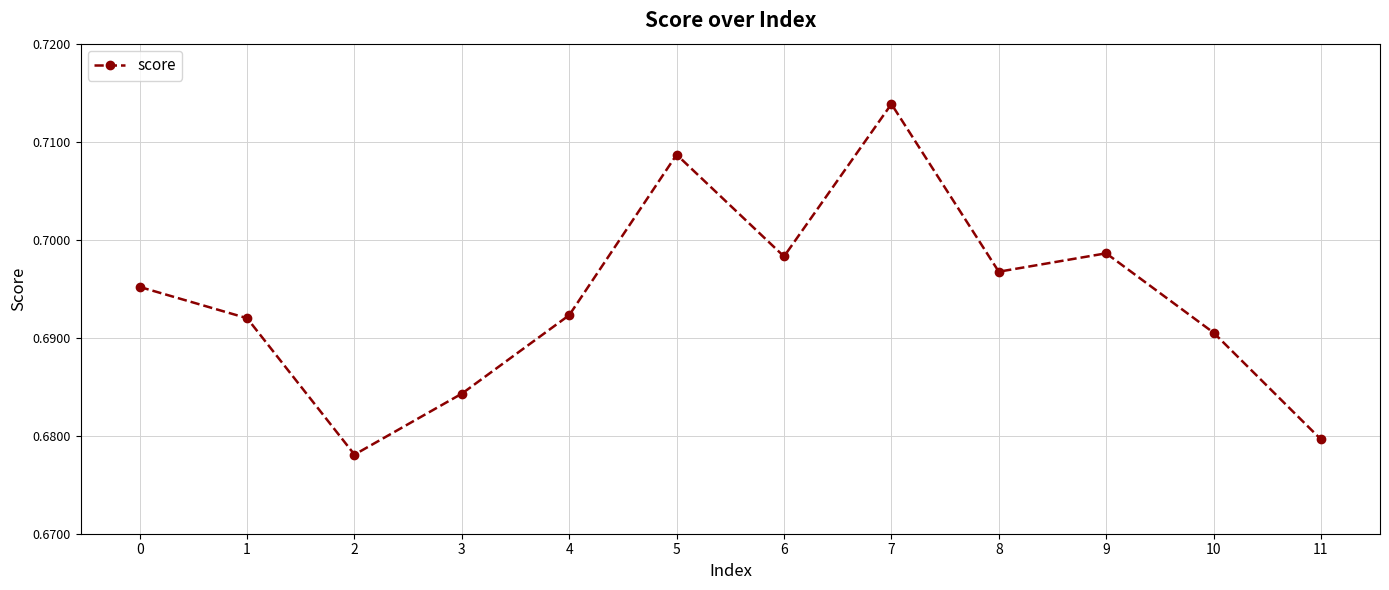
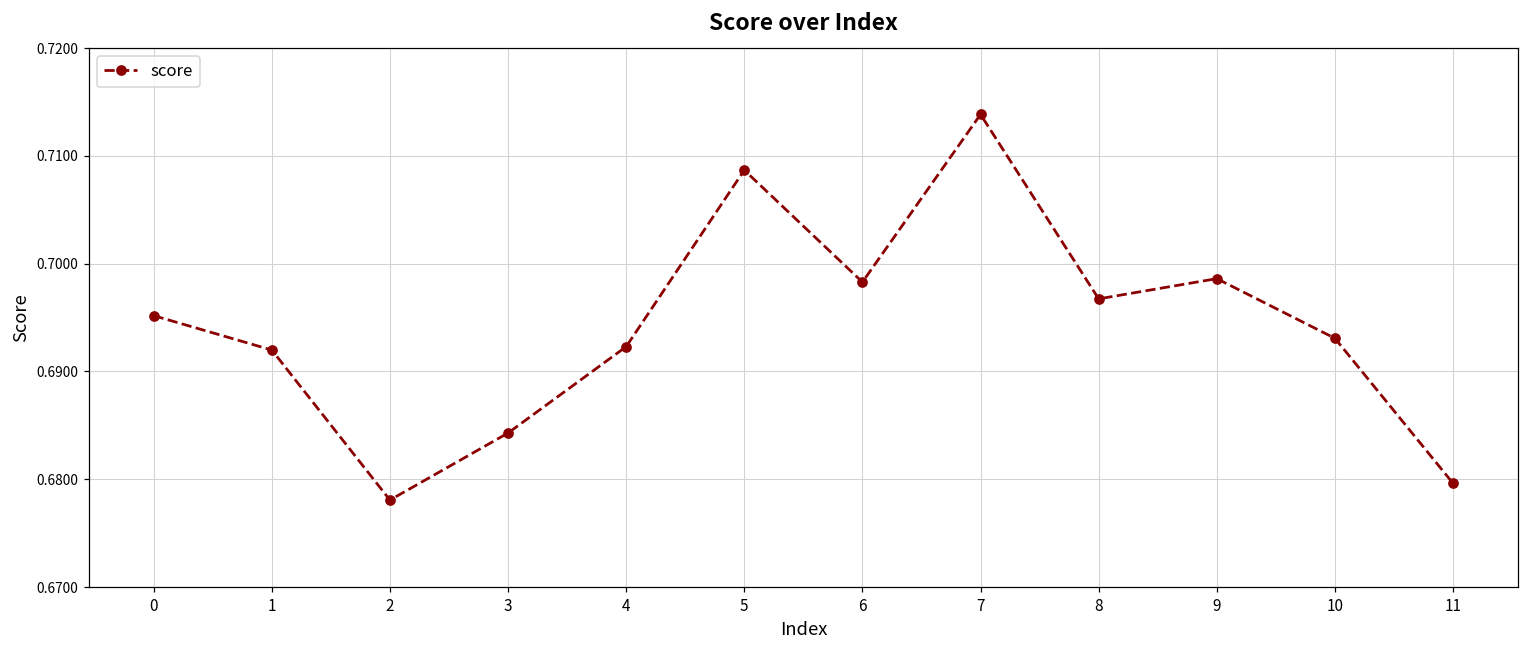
10: 0.691 -> 0.693
